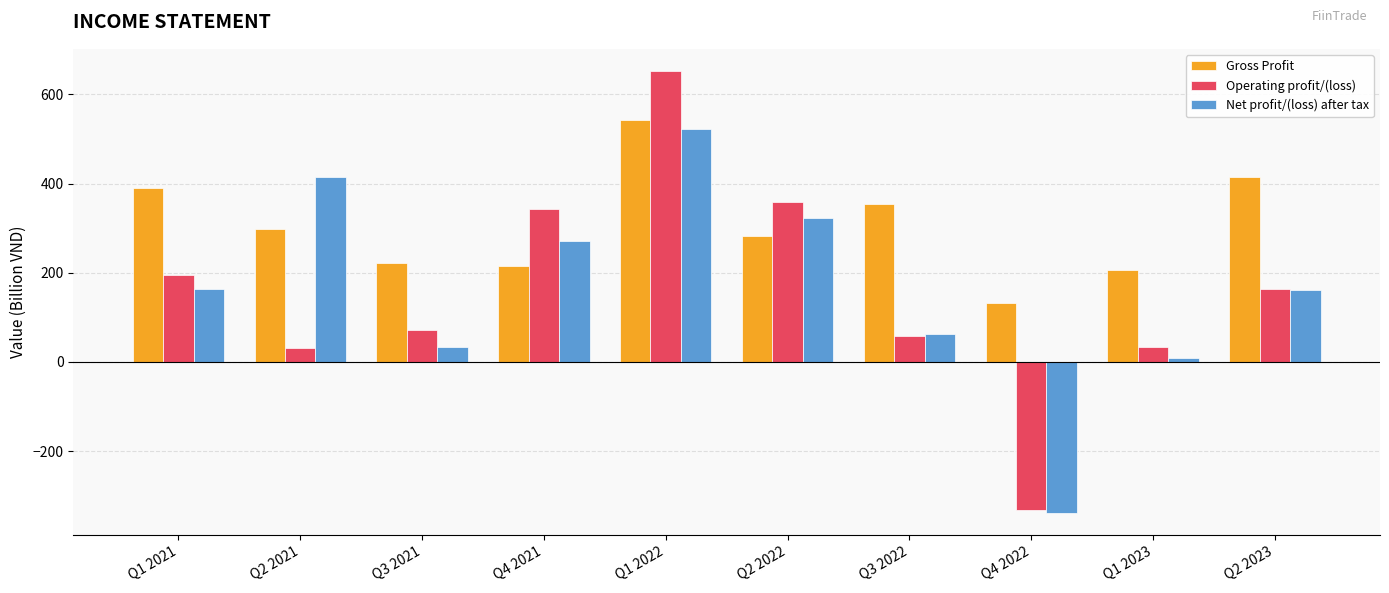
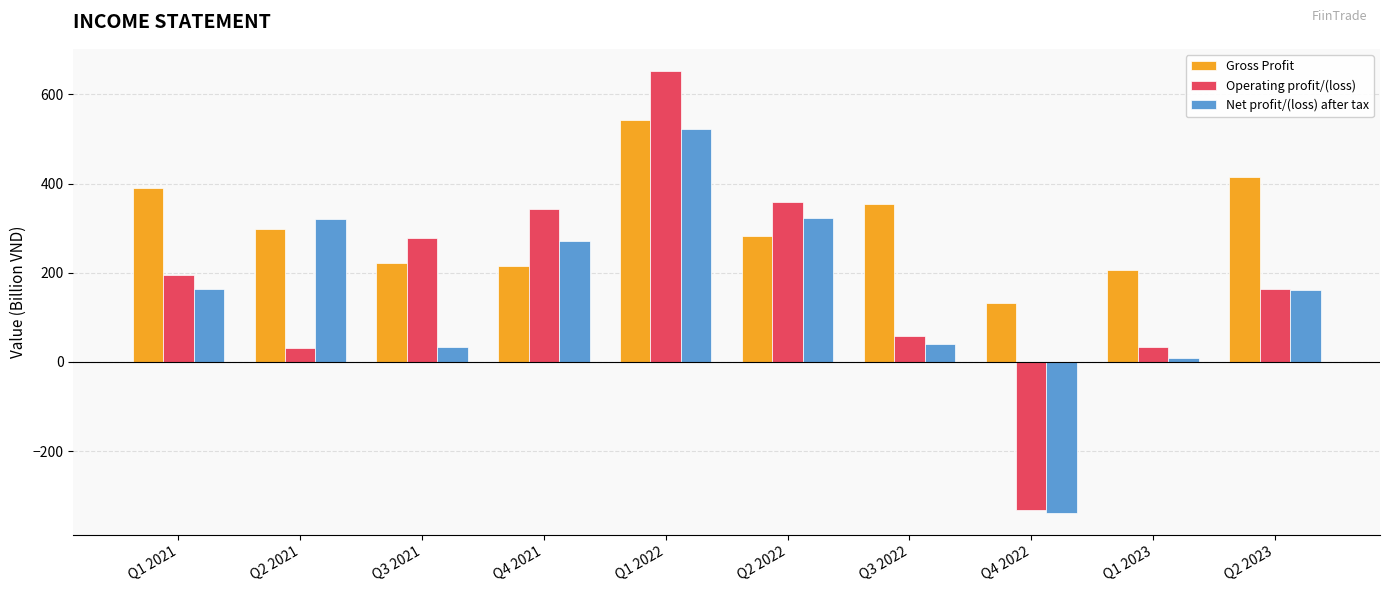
Net profit/(loss) after tax, Q2 2021: 420 -> 320
Operating profit/(loss), Q3 2021: 70 -> 280
Net profit/(loss) after tax, Q3 2022: 60 -> 40
